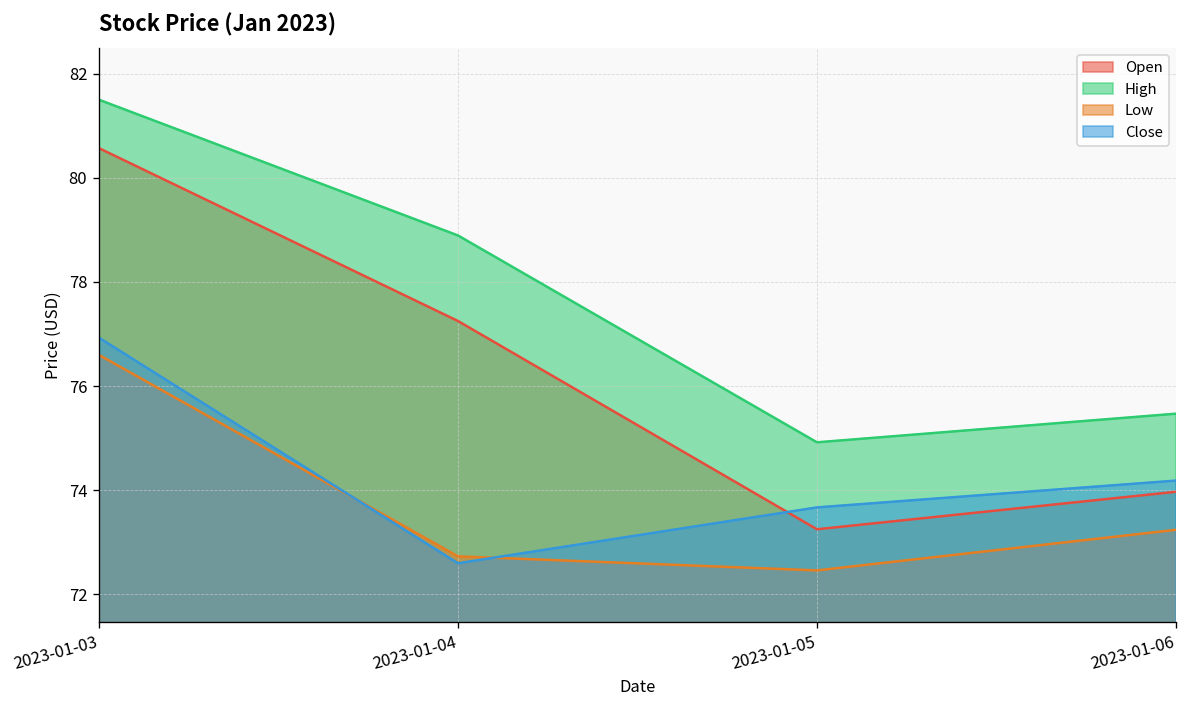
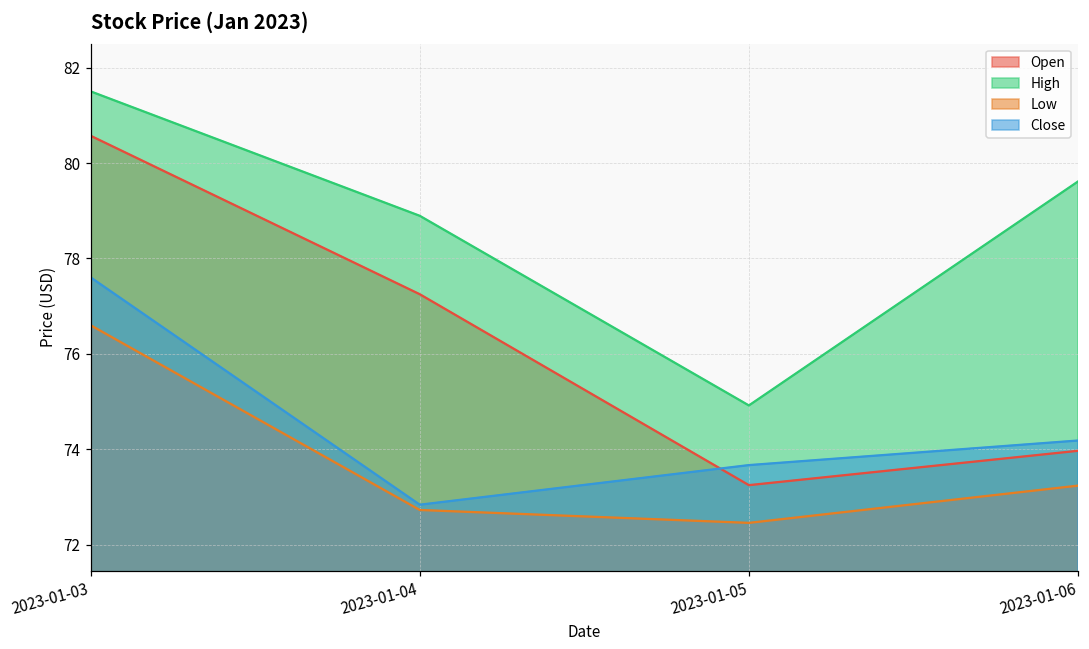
Close, 2023-01-03: 76.9 -> 77.6
Close, 2023-01-04: 72.6 -> 72.8
High, 2023-01-06: 75.5 -> 79.6
